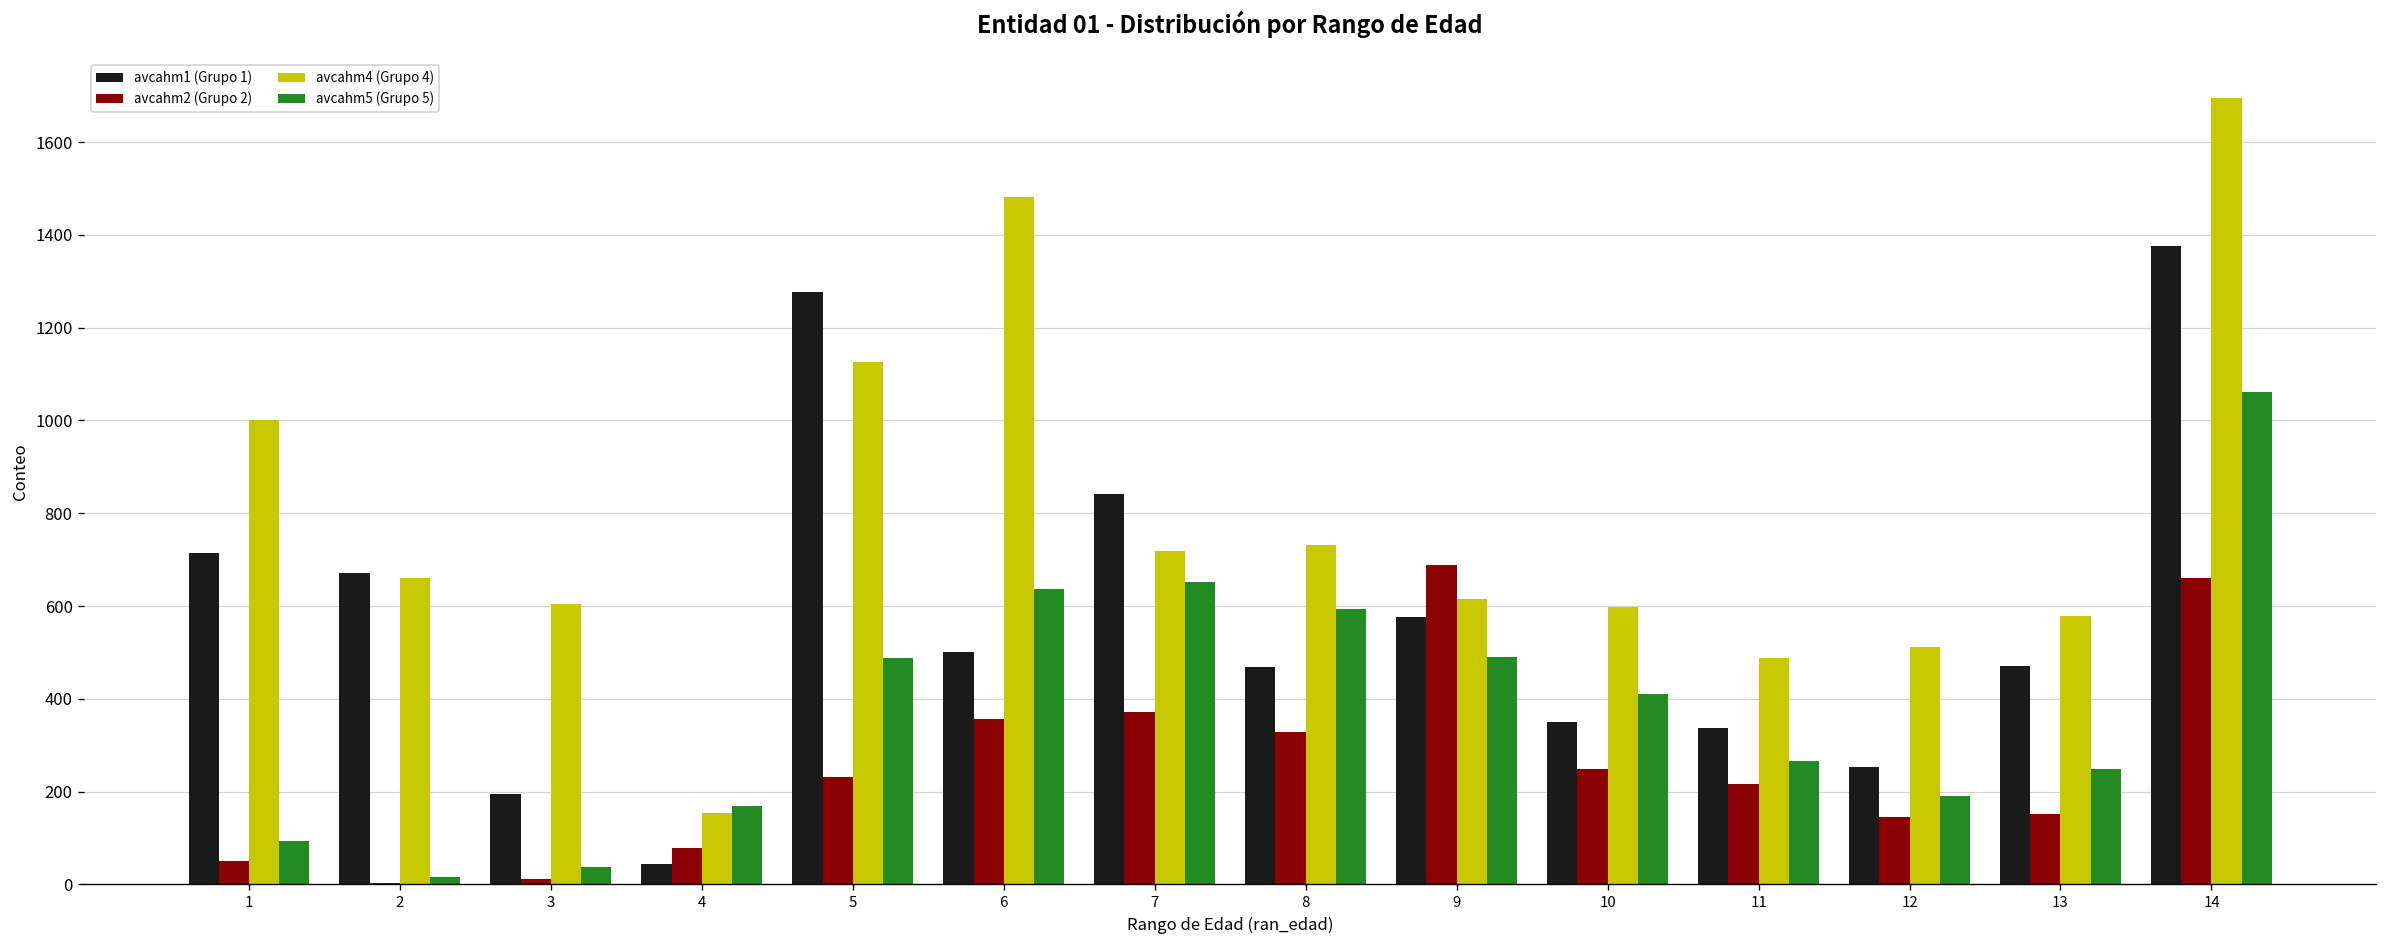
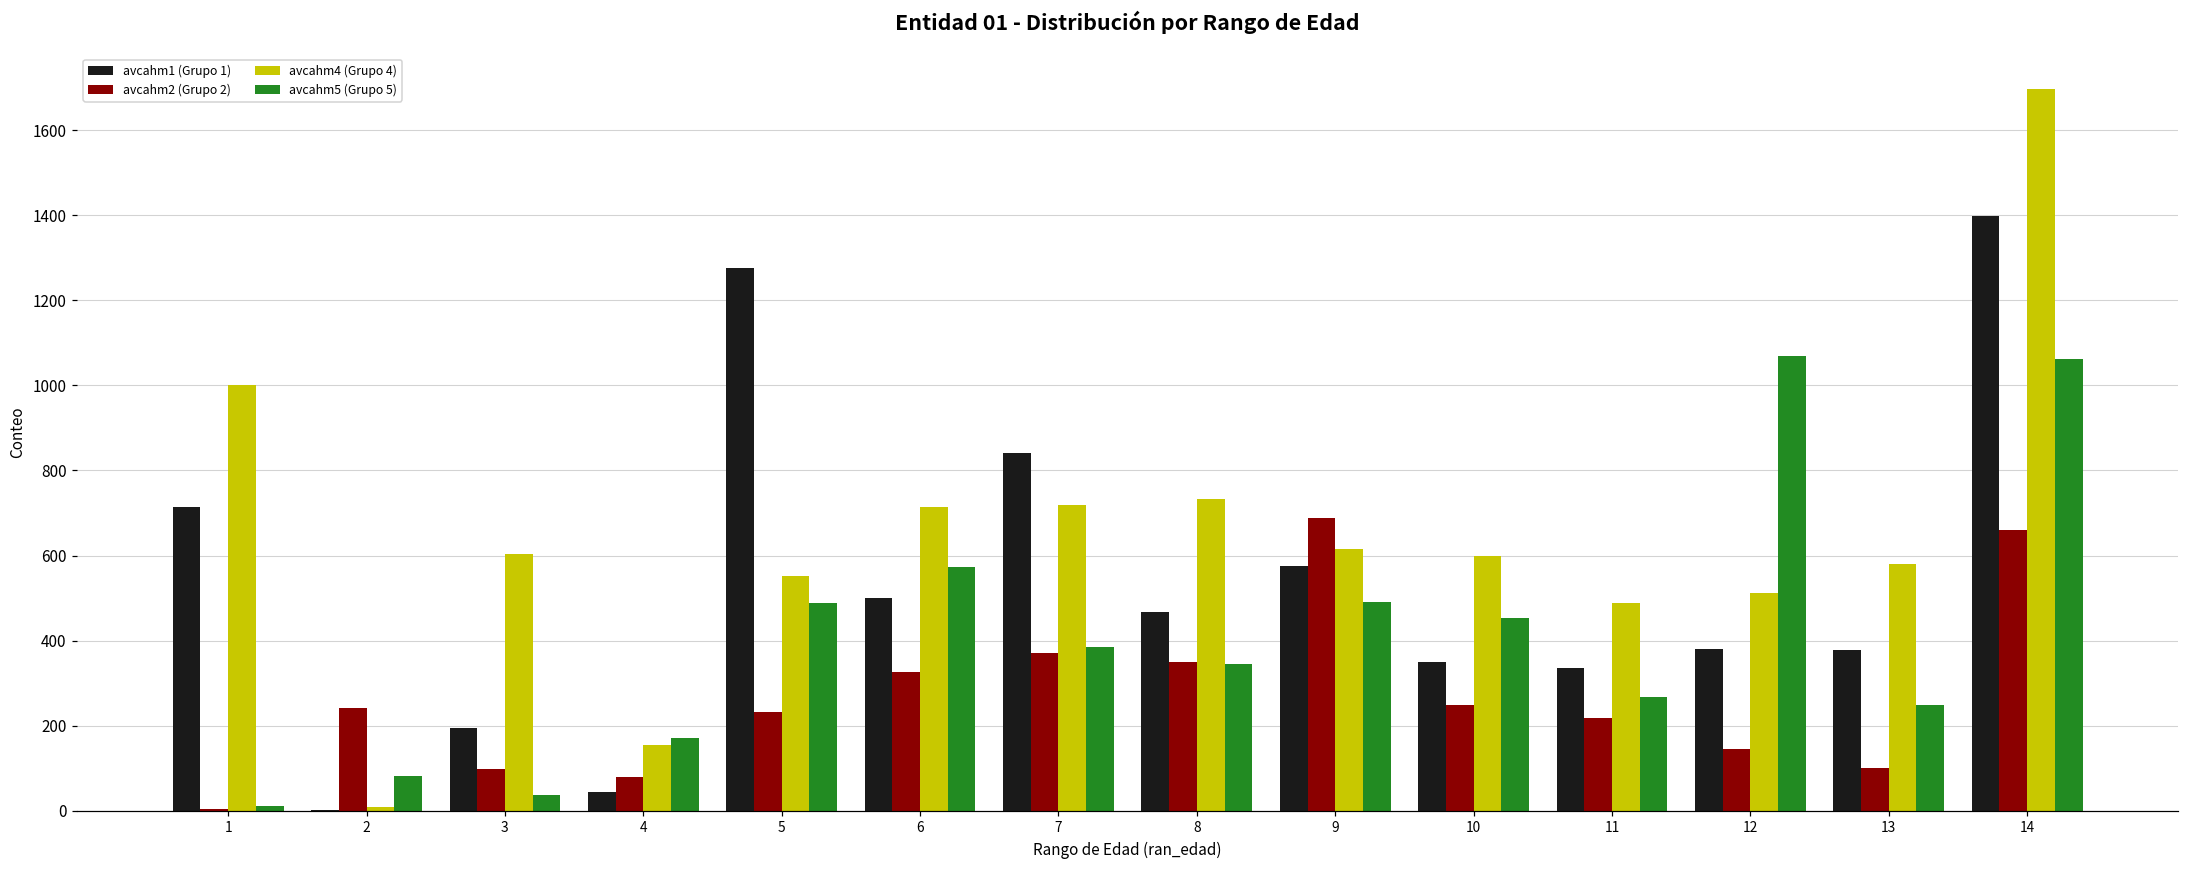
avcahm2 (Grupo 2), 1: 50 -> 0
avcahm5 (Grupo 5), 1: 90 -> 10
avcahm1 (Grupo 1), 2: 670 -> 0
avcahm2 (Grupo 2), 2: 0 -> 240
avcahm4 (Grupo 4), 2: 660 -> 10
avcahm5 (Grupo 5), 2: 20 -> 80
avcahm2 (Grupo 2), 3: 10 -> 100
avcahm4 (Grupo 4), 5: 1130 -> 550
avcahm2 (Grupo 2), 6: 360 -> 330
avcahm4 (Grupo 4), 6: 1480 -> 710
avcahm5 (Grupo 5), 6: 640 -> 570
avcahm5 (Grupo 5), 7: 650 -> 390
avcahm2 (Grupo 2), 8: 330 -> 350
avcahm5 (Grupo 5), 8: 590 -> 350
avcahm5 (Grupo 5), 10: 410 -> 450
avcahm1 (Grupo 1), 12: 250 -> 380
avcahm5 (Grupo 5), 12: 190 -> 1070
avcahm1 (Grupo 1), 13: 470 -> 380
avcahm2 (Grupo 2), 13: 150 -> 100
avcahm1 (Grupo 1), 14: 1380 -> 1400
